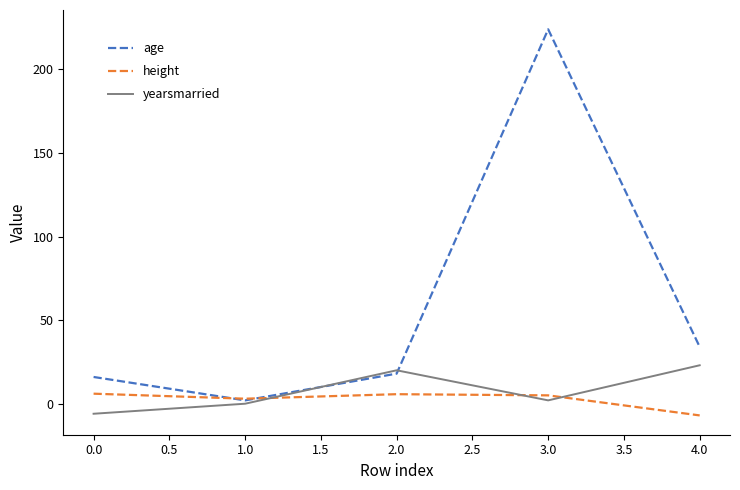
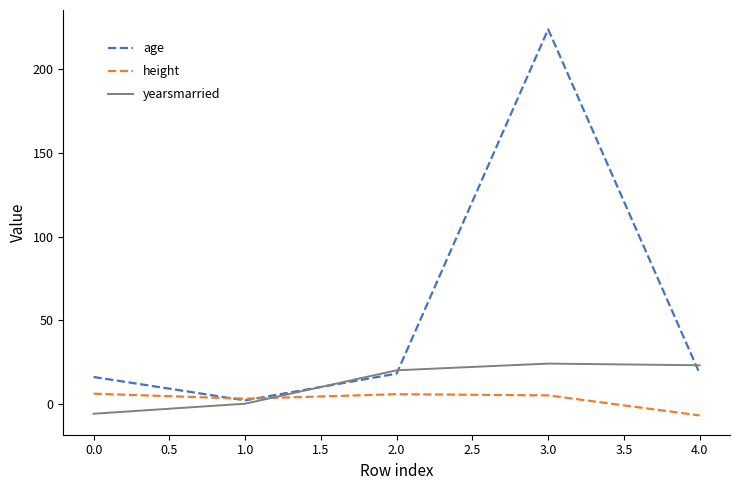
yearsmarried, 3.0: 2 -> 24
age, 4.0: 34 -> 18
